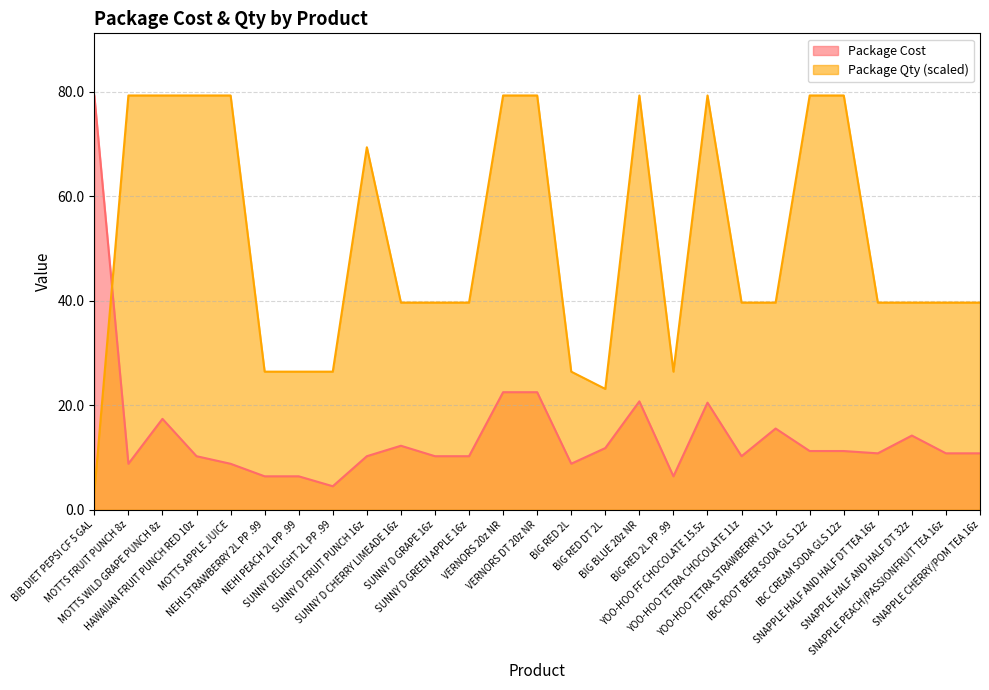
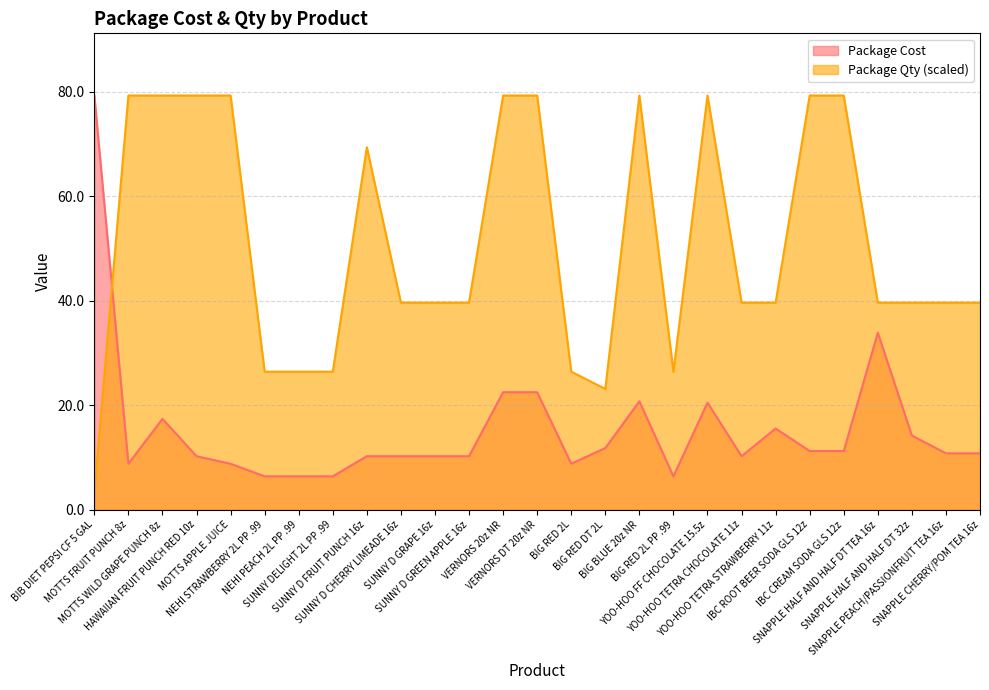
Package Cost, SUNNY DELIGHT 2L PP .99: 5 -> 6
Package Cost, SUNNY D CHERRY LIMEADE 16z: 12 -> 10
Package Cost, SNAPPLE HALF AND HALF DT TEA 16z: 11 -> 34
